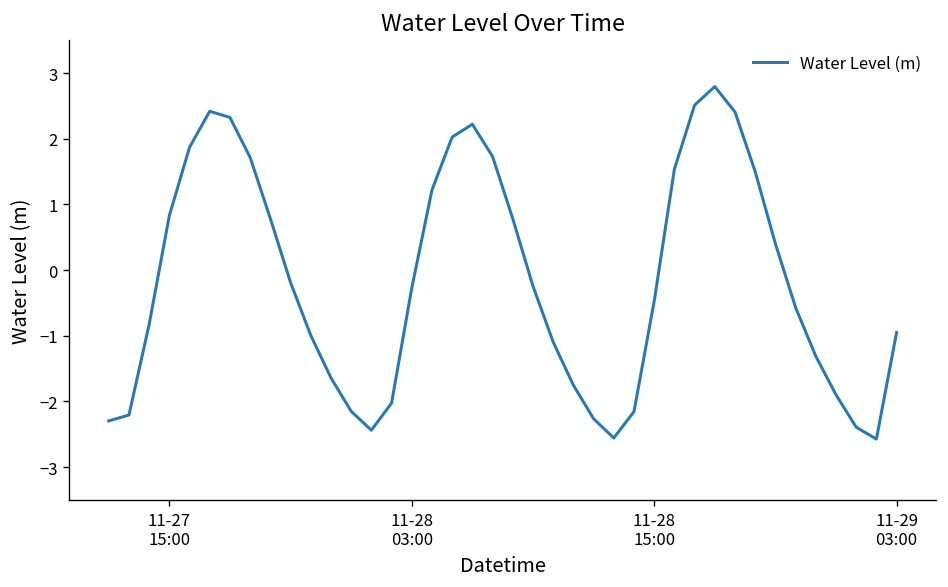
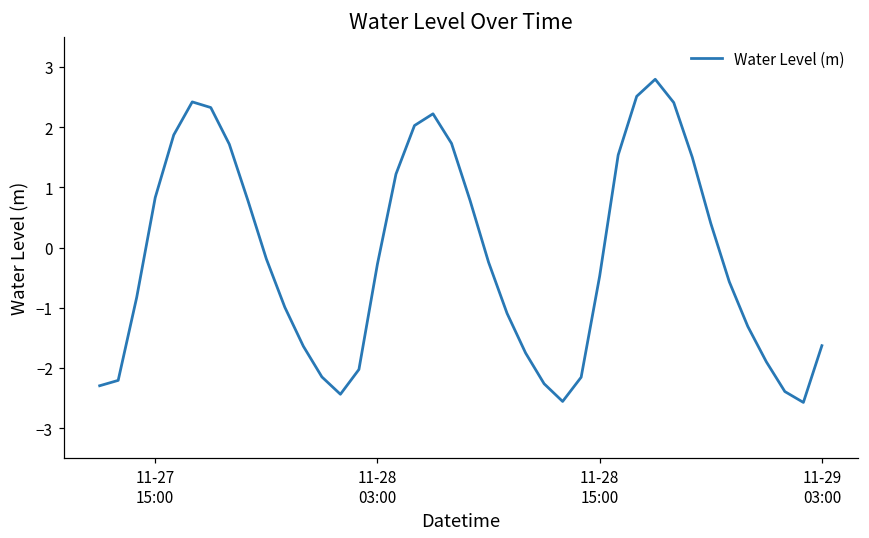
11-29 03:00: -0.9 -> -1.6
